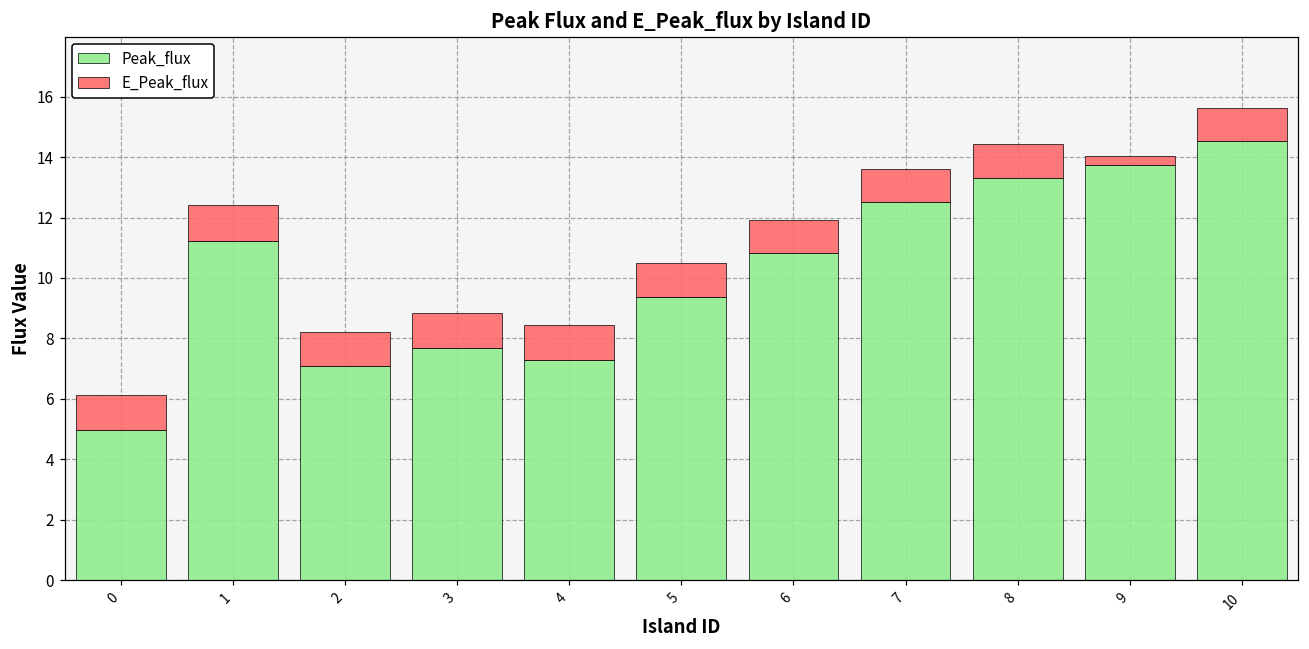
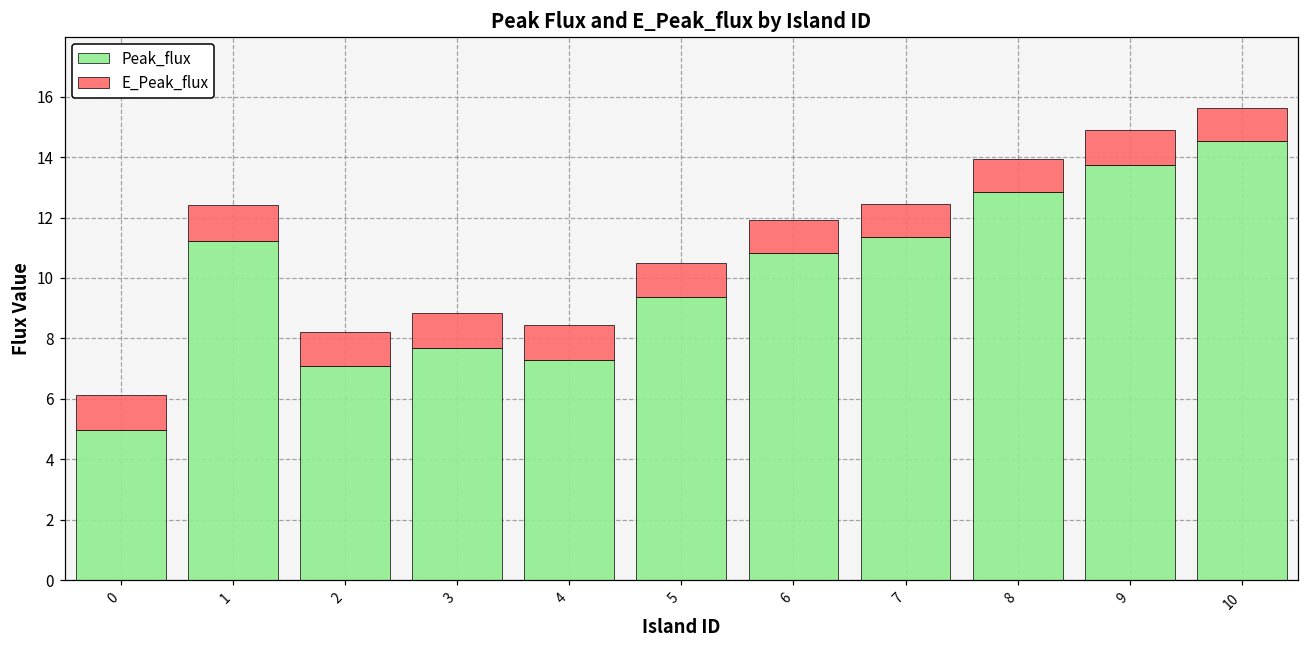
Peak_flux, 7: 12.5 -> 11.4
Peak_flux, 8: 13.3 -> 12.8
E_Peak_flux, 9: 0.3 -> 1.1
